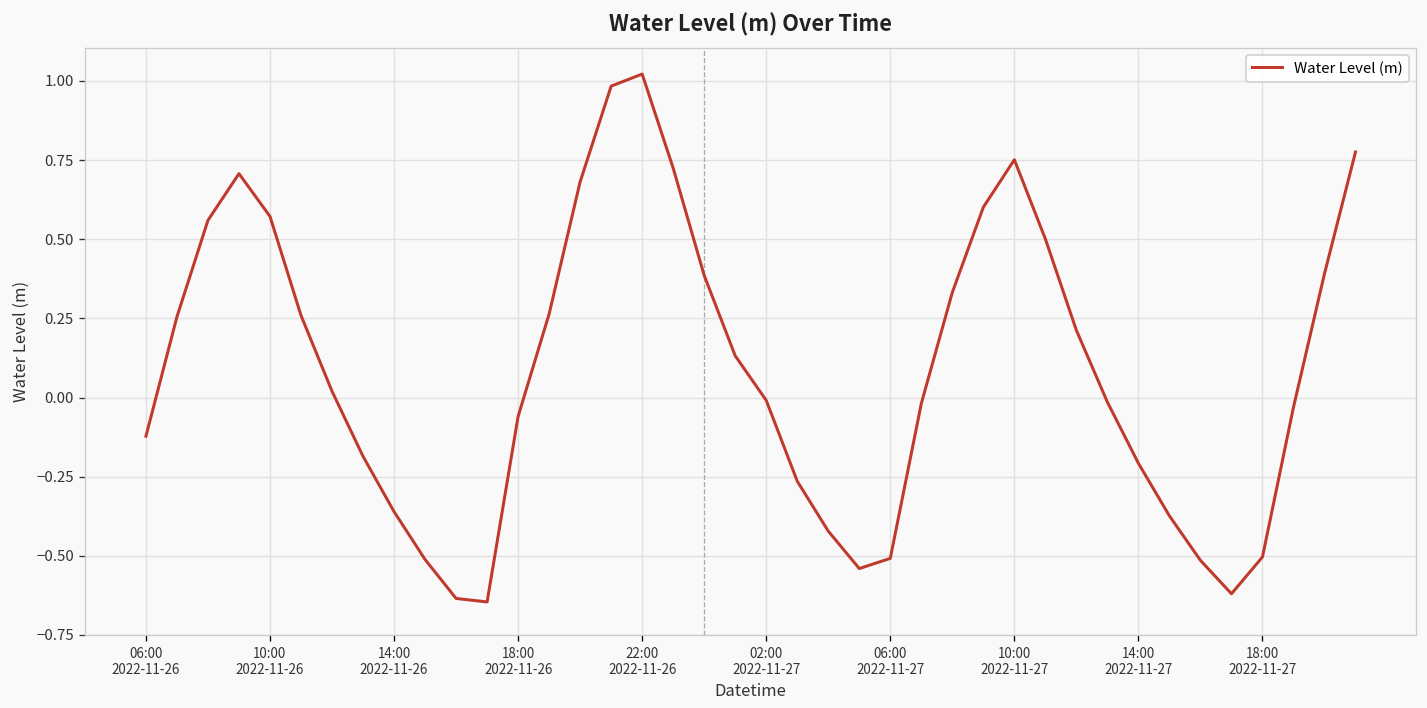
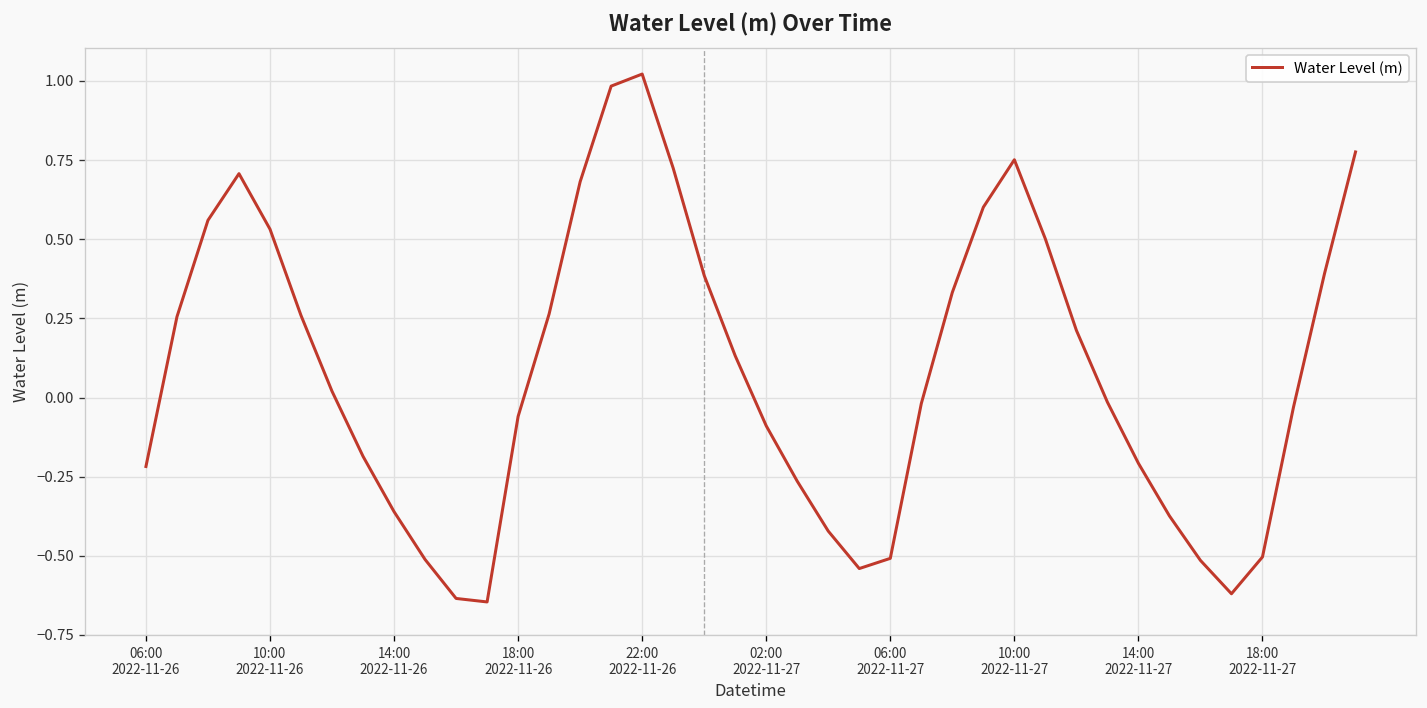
06:00 2022-11-26: -0.12 -> -0.22
10:00 2022-11-26: 0.57 -> 0.53
02:00 2022-11-27: -0.01 -> -0.09
